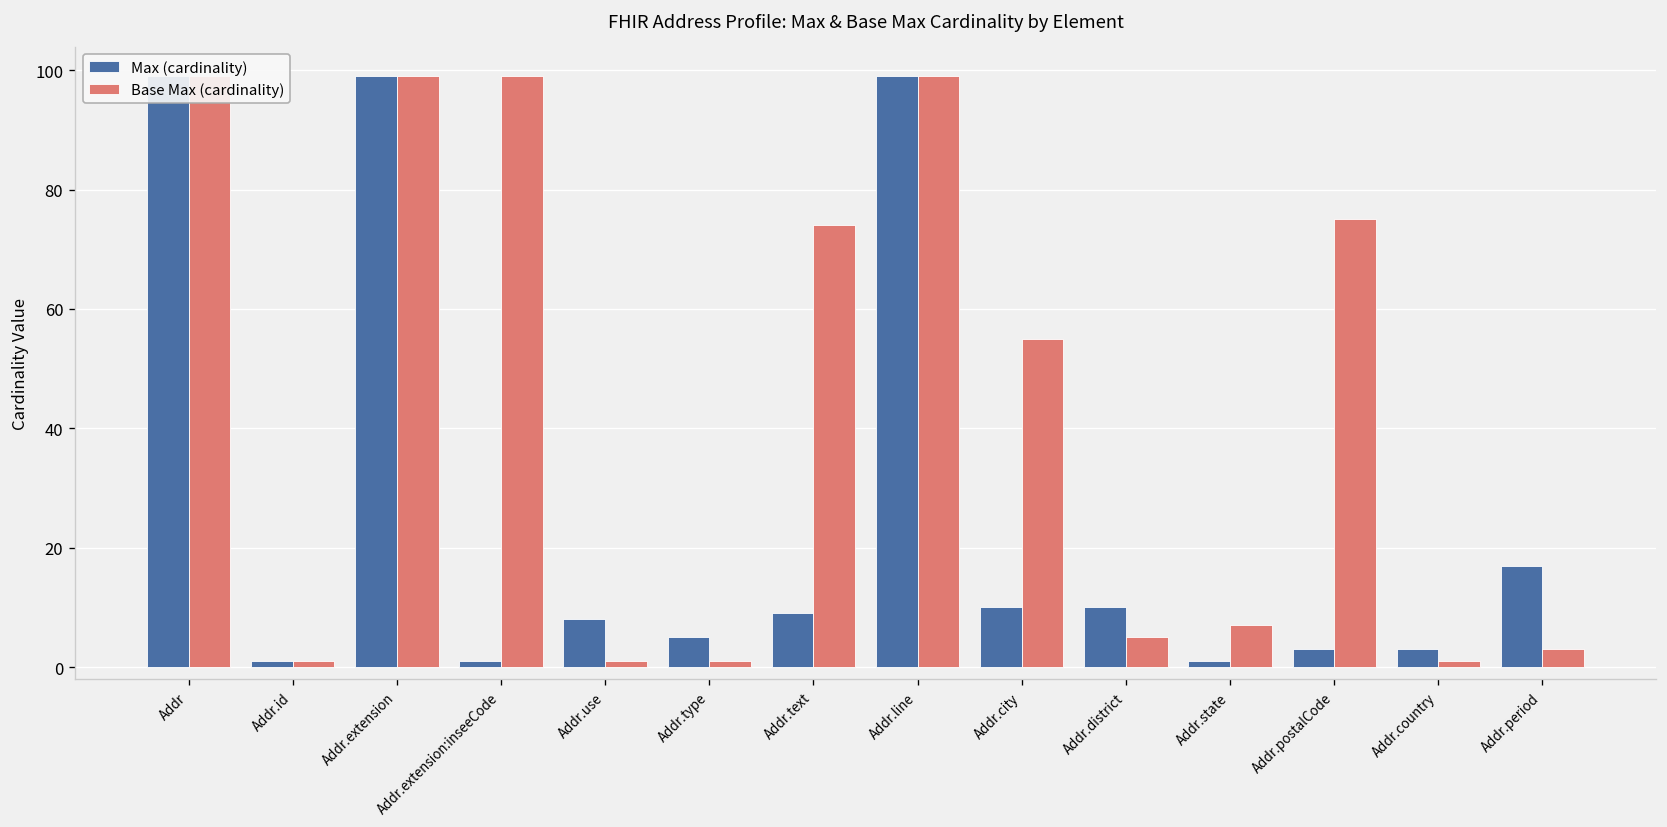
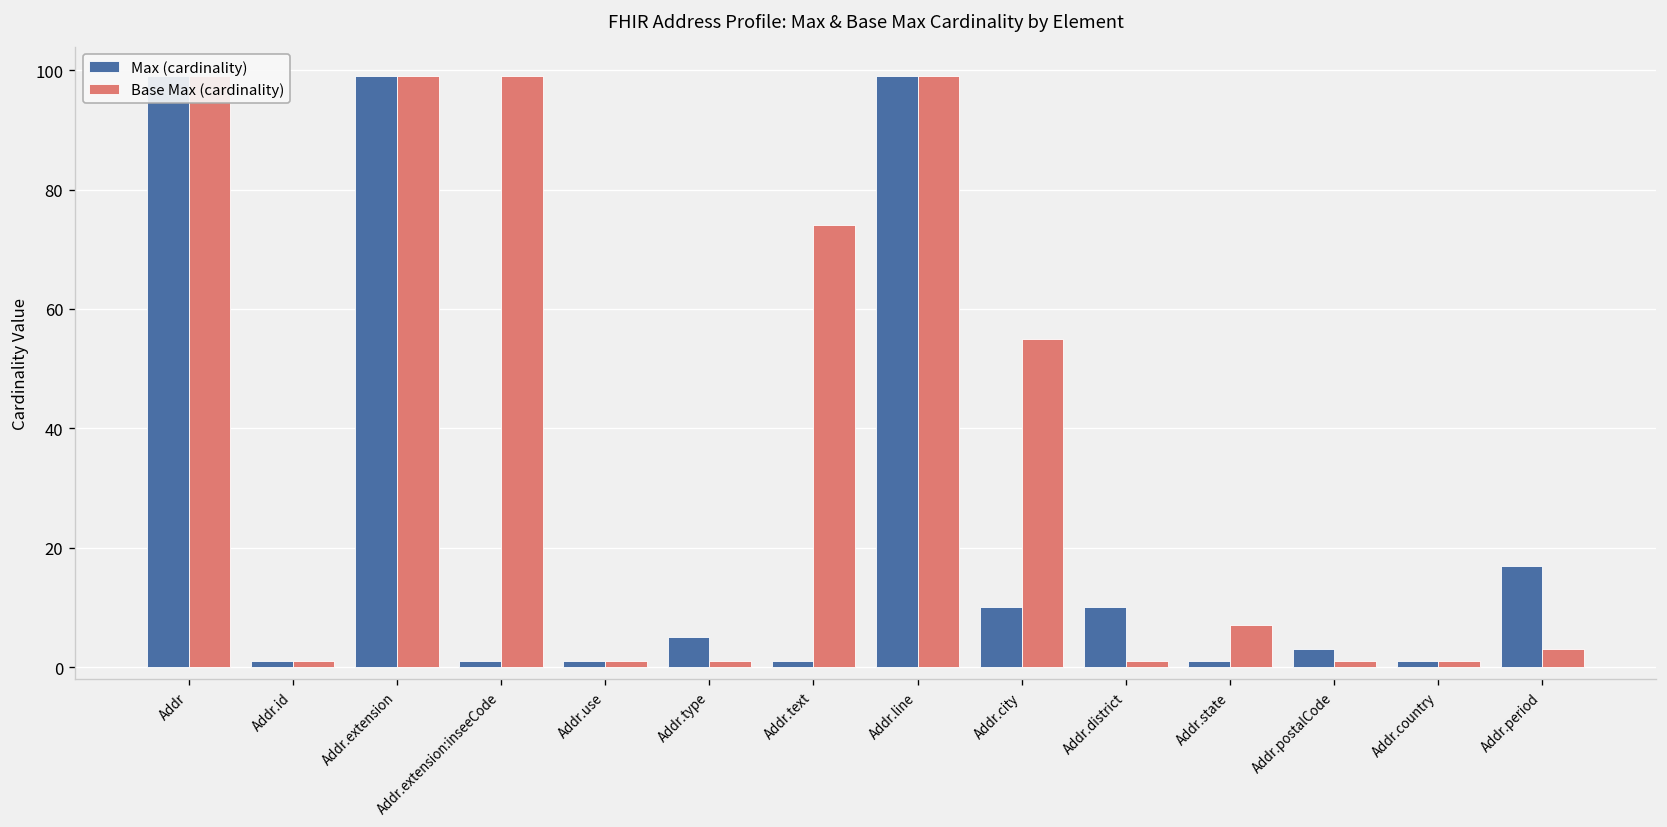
Max (cardinality), Addr.use: 8 -> 1
Max (cardinality), Addr.text: 9 -> 1
Base Max (cardinality), Addr.district: 5 -> 1
Base Max (cardinality), Addr.postalCode: 75 -> 1
Max (cardinality), Addr.country: 3 -> 1
